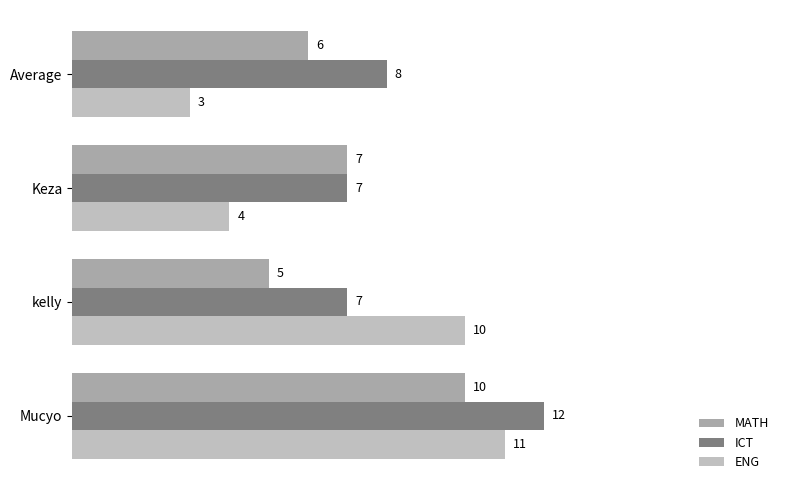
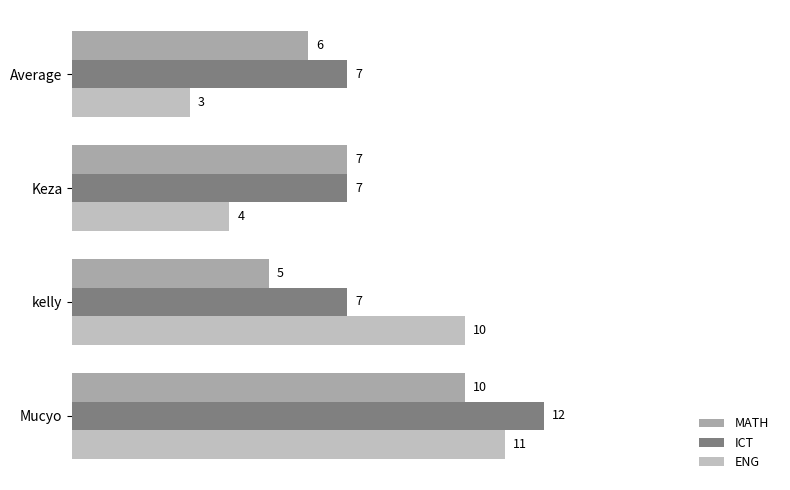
ICT, Average: 8 -> 7
